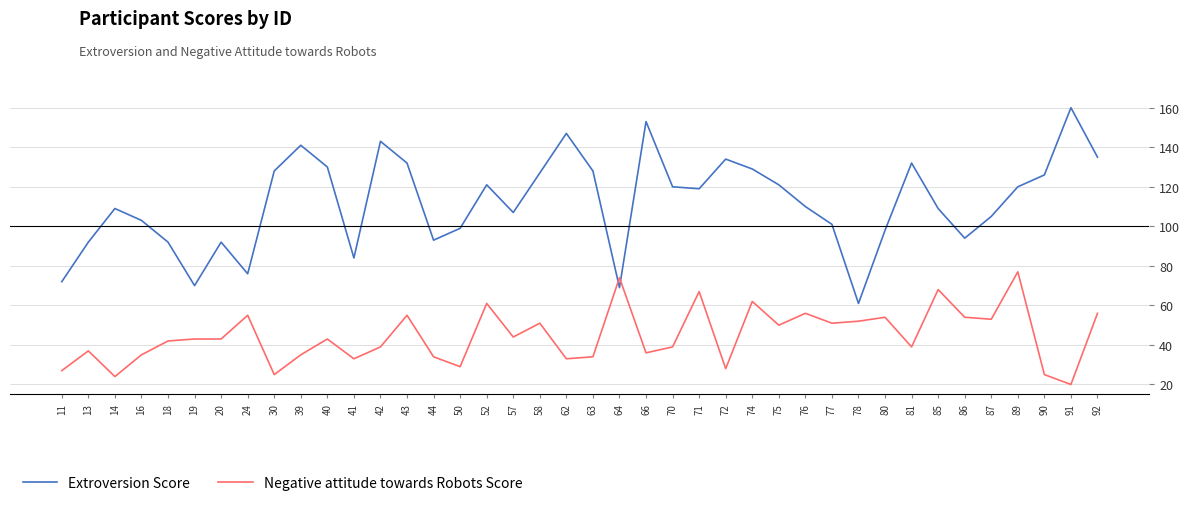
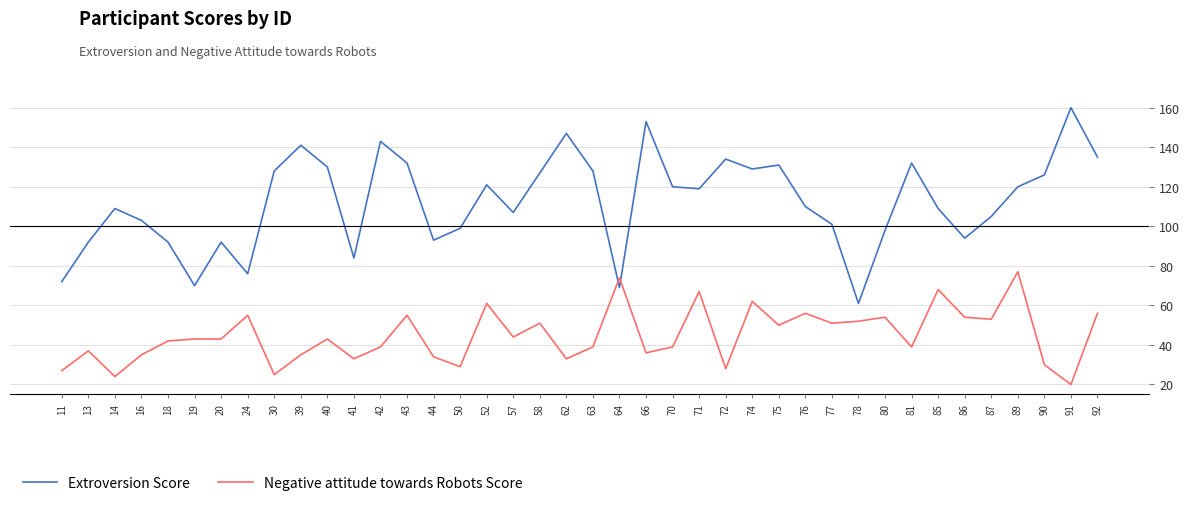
Negative attitude towards Robots Score, 63: 34 -> 39
Extroversion Score, 75: 121 -> 131
Negative attitude towards Robots Score, 90: 25 -> 30
